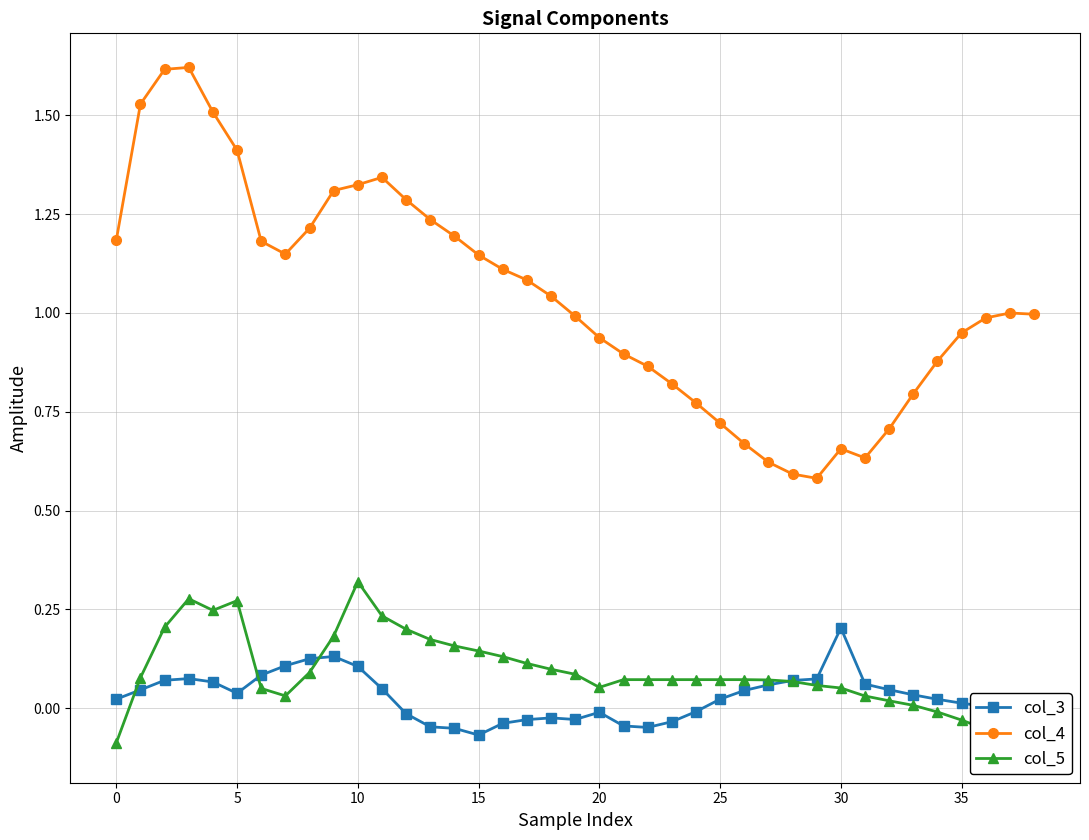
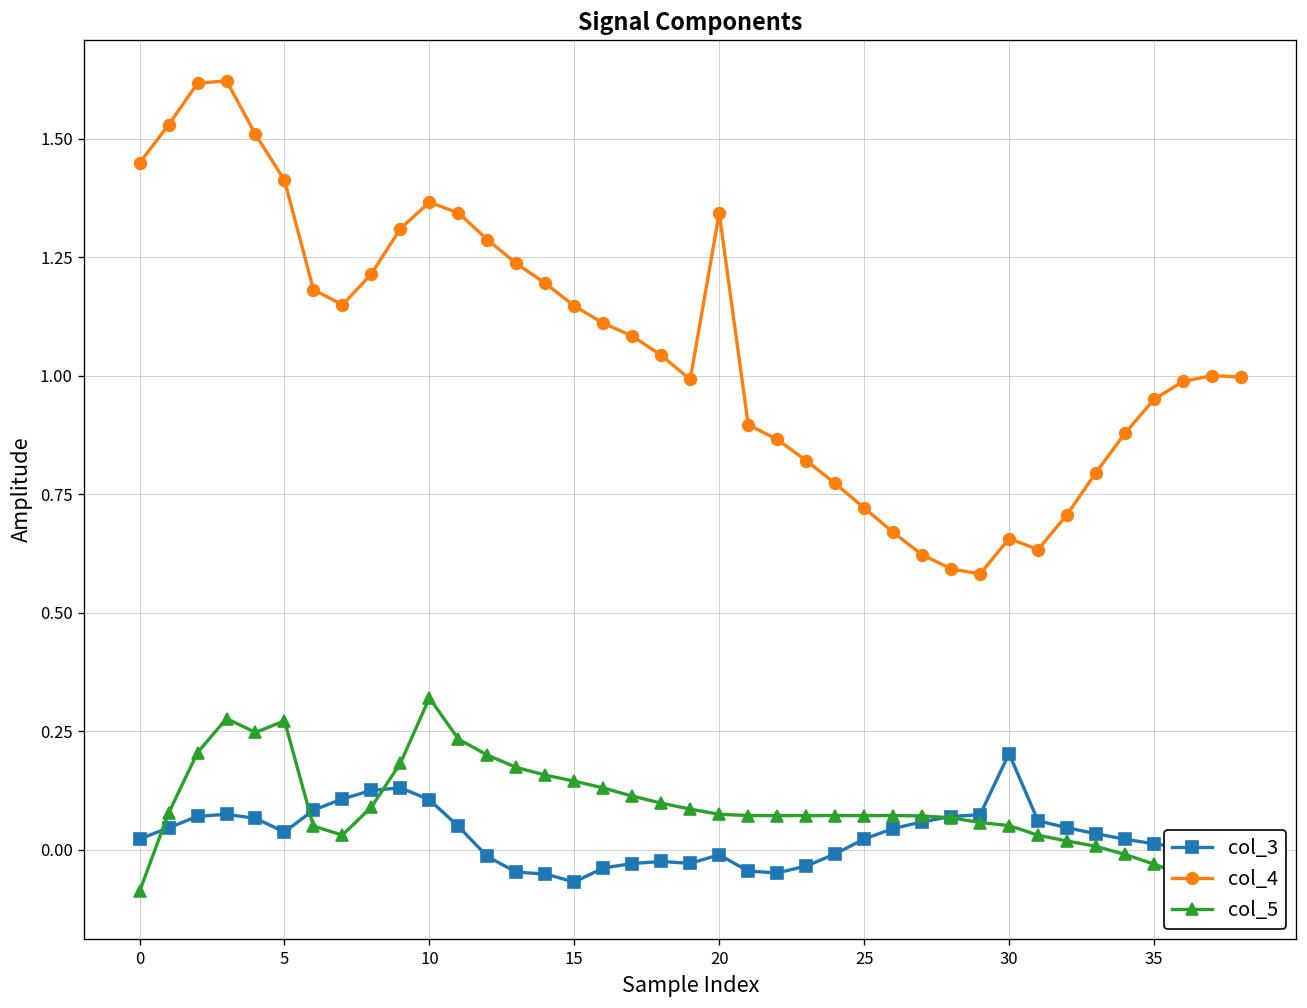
col_4, 0: 1.18 -> 1.45
col_4, 10: 1.32 -> 1.37
col_4, 20: 0.94 -> 1.34
col_5, 20: 0.05 -> 0.07
